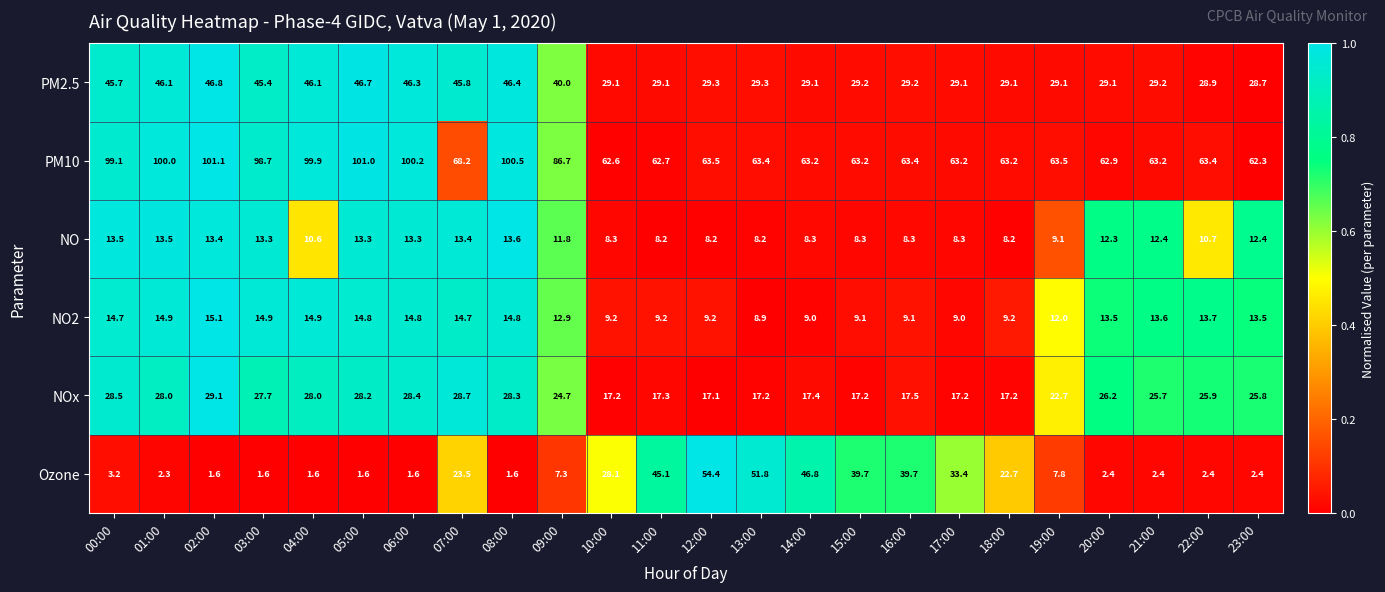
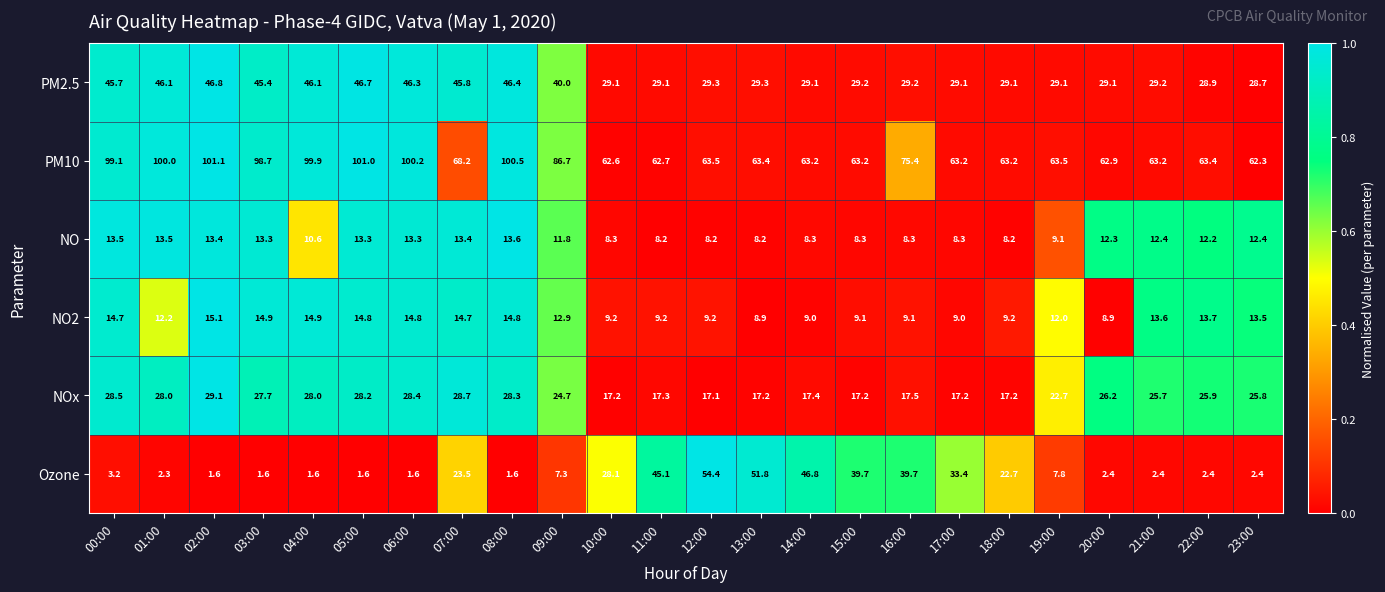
PM10, 16:00: 63.4 -> 75.4
NO, 22:00: 10.7 -> 12.2
NO2, 01:00: 14.9 -> 12.2
NO2, 20:00: 13.5 -> 8.9
